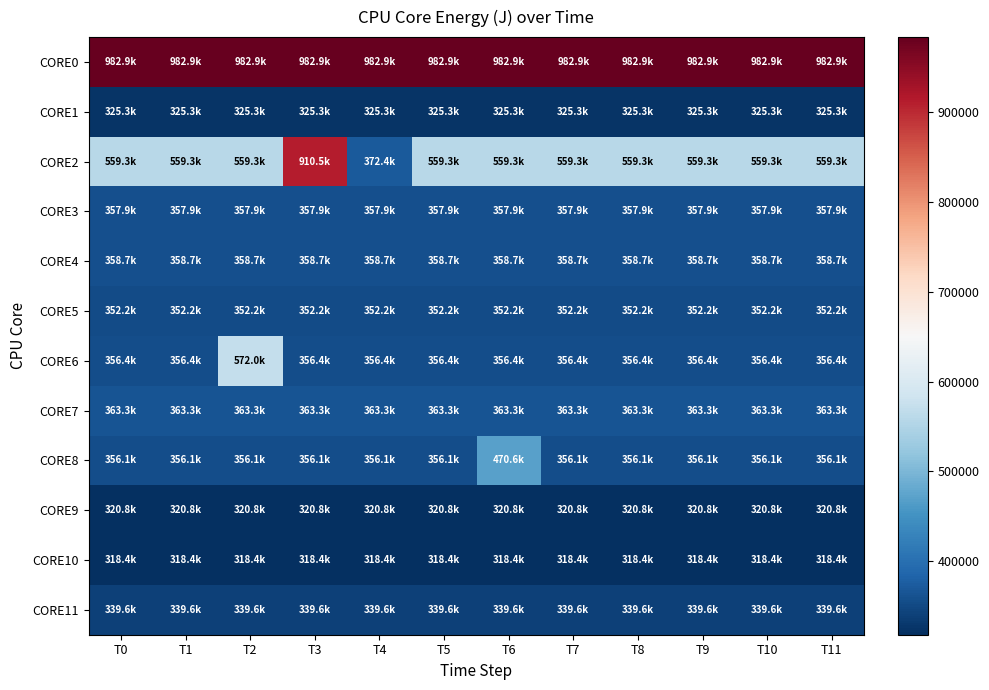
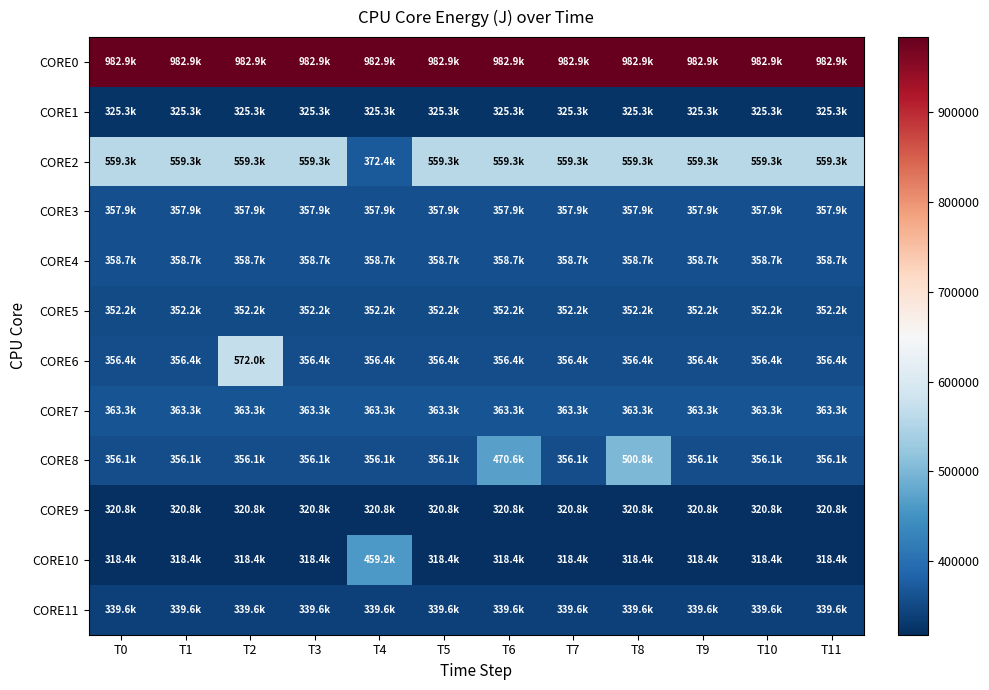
CORE2, T3: 910.5k -> 559.3k
CORE8, T8: 356.1k -> 500.8k
CORE10, T4: 318.4k -> 459.2k
